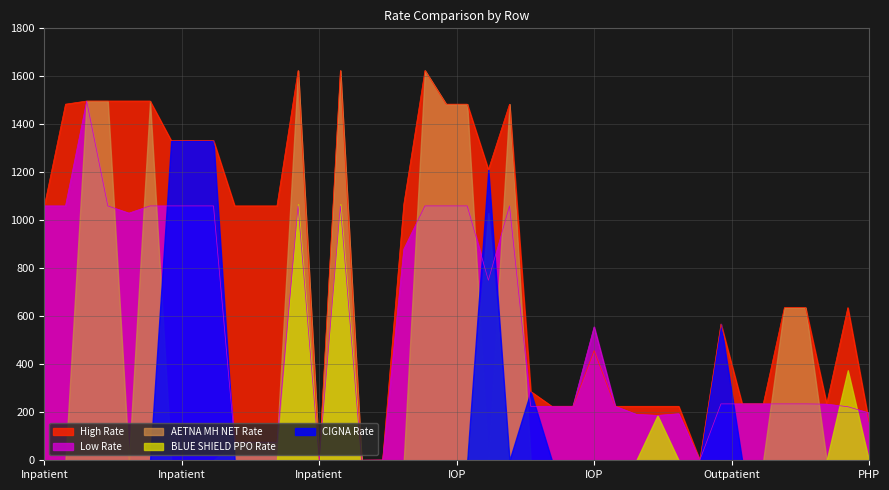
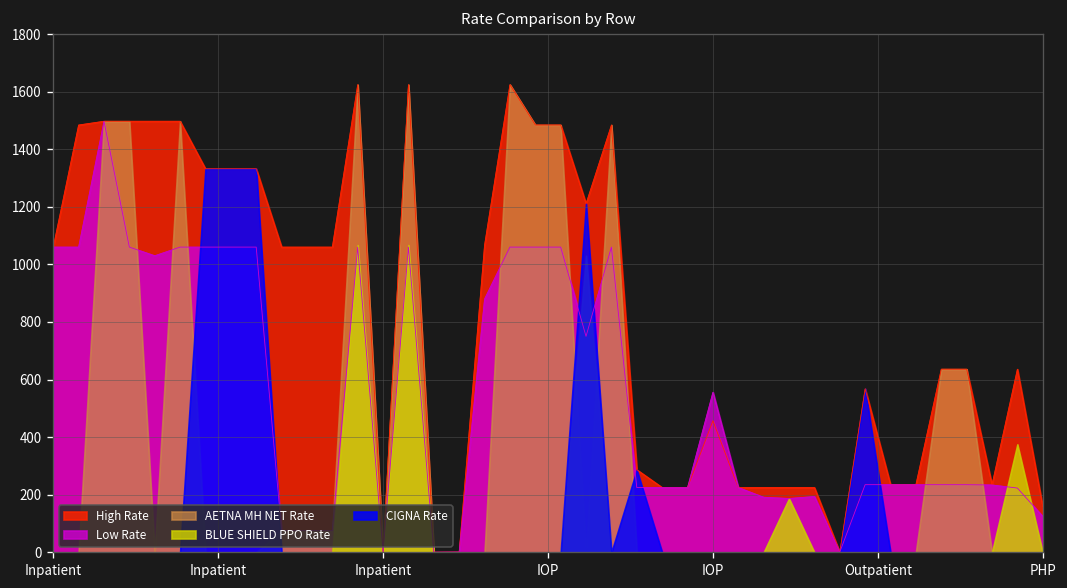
Low Rate, PHP: 200 -> 120
